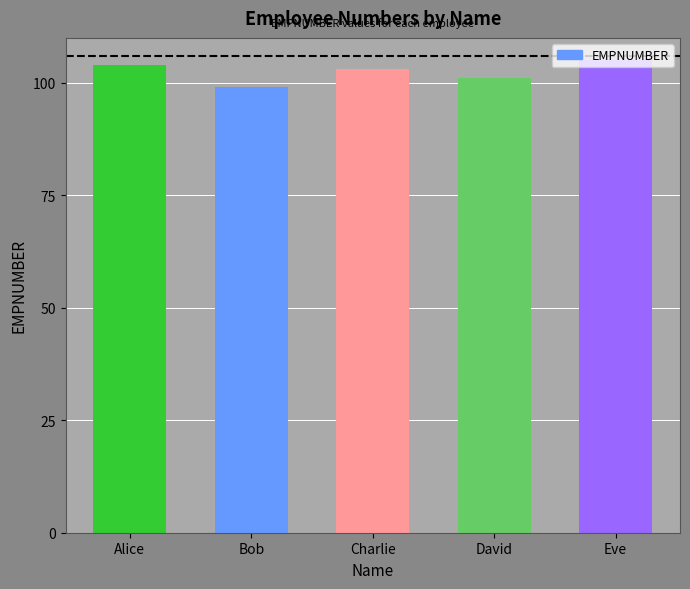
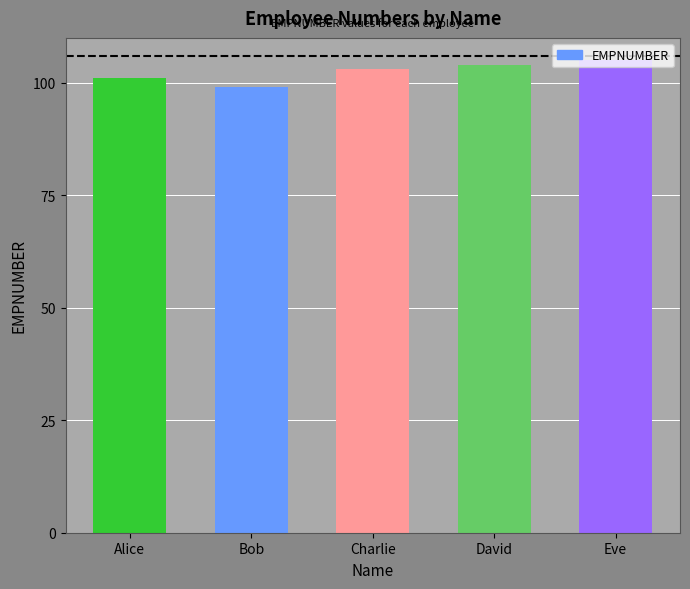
Alice: 104 -> 101
David: 101 -> 104
